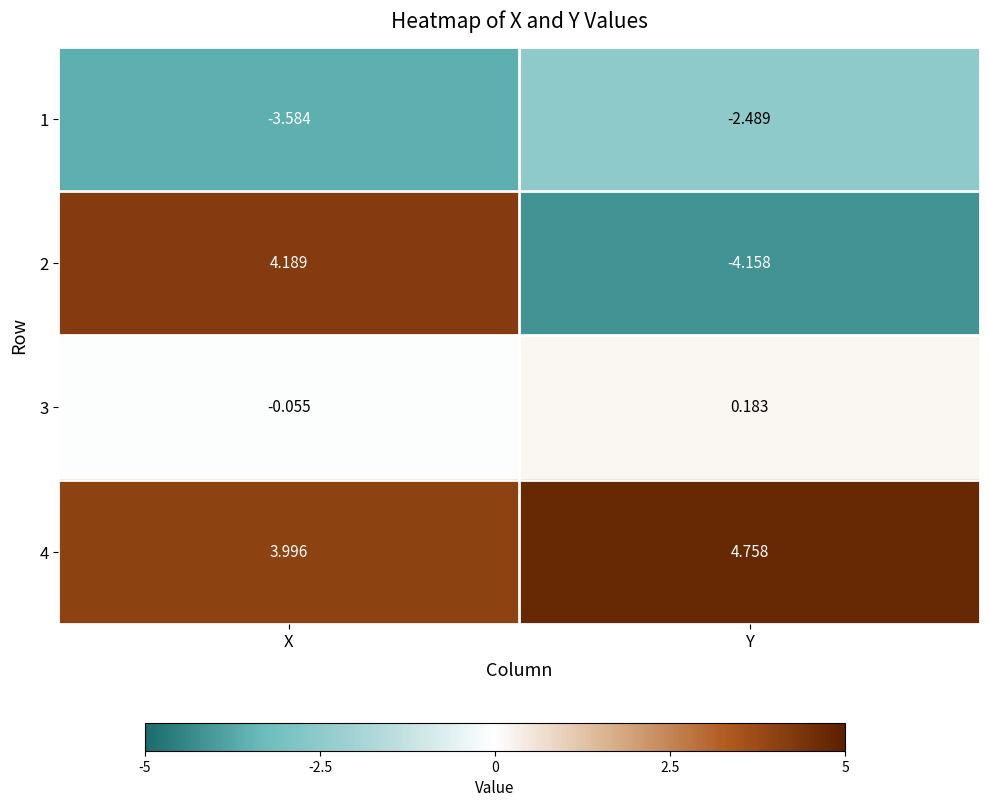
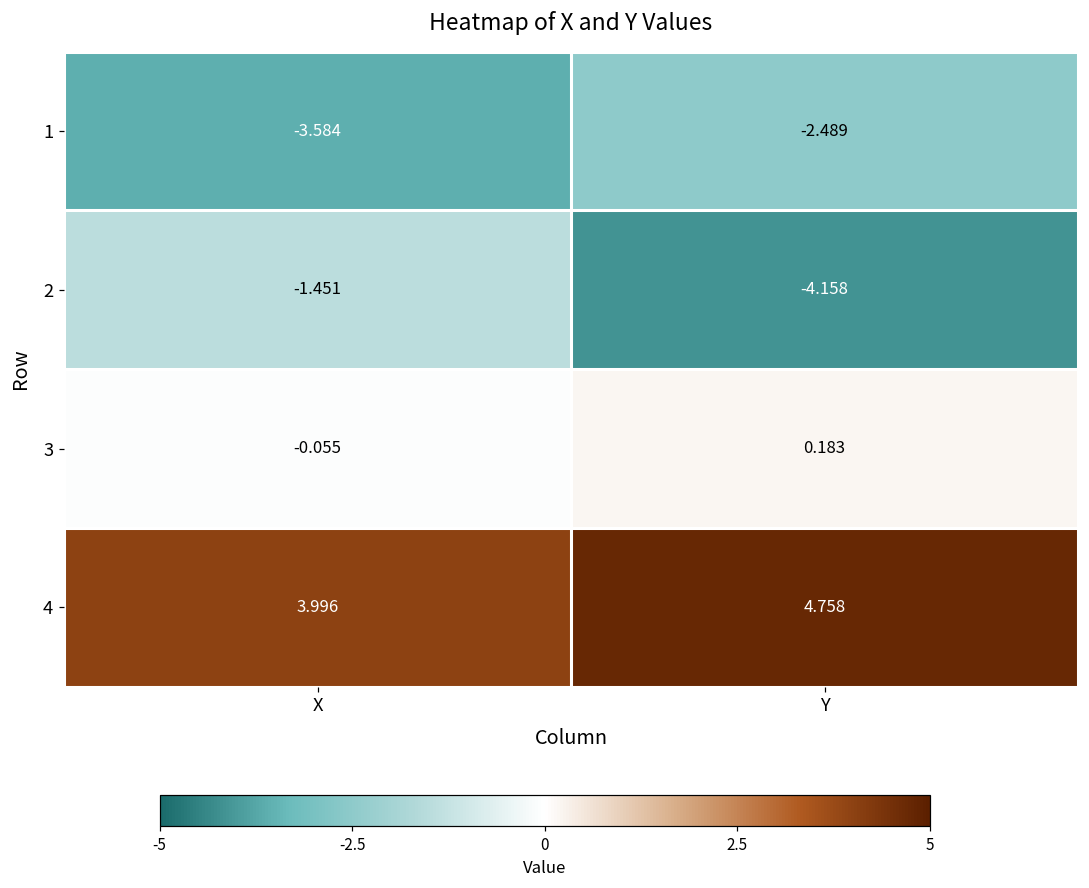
2, X: 4.189 -> -1.451
